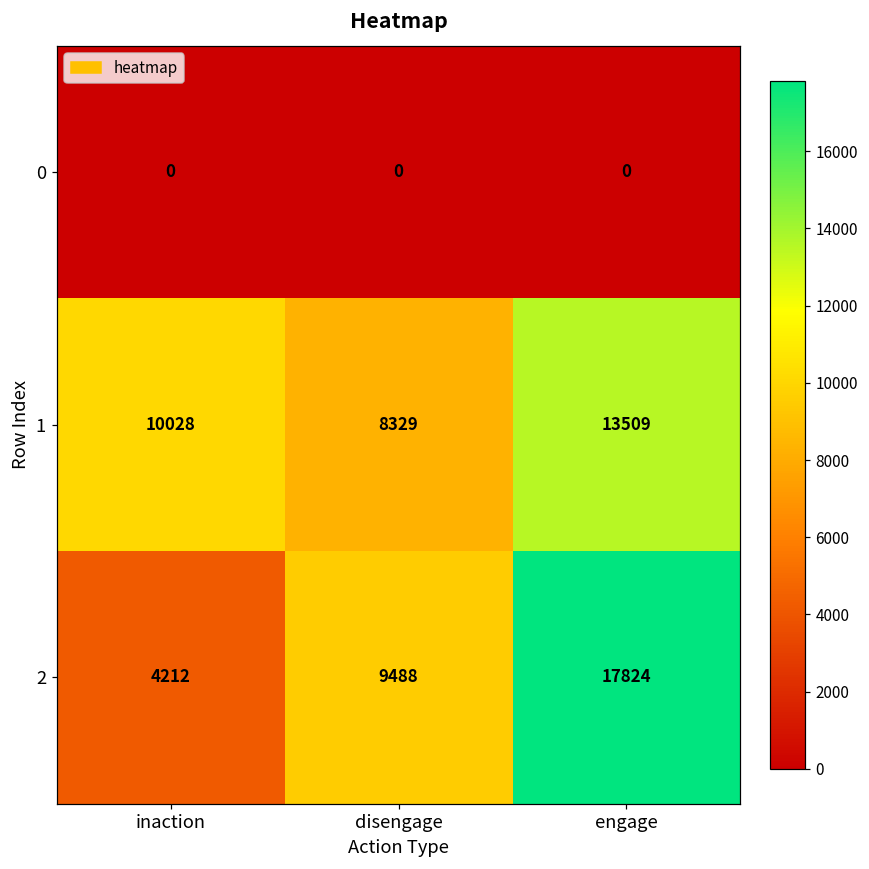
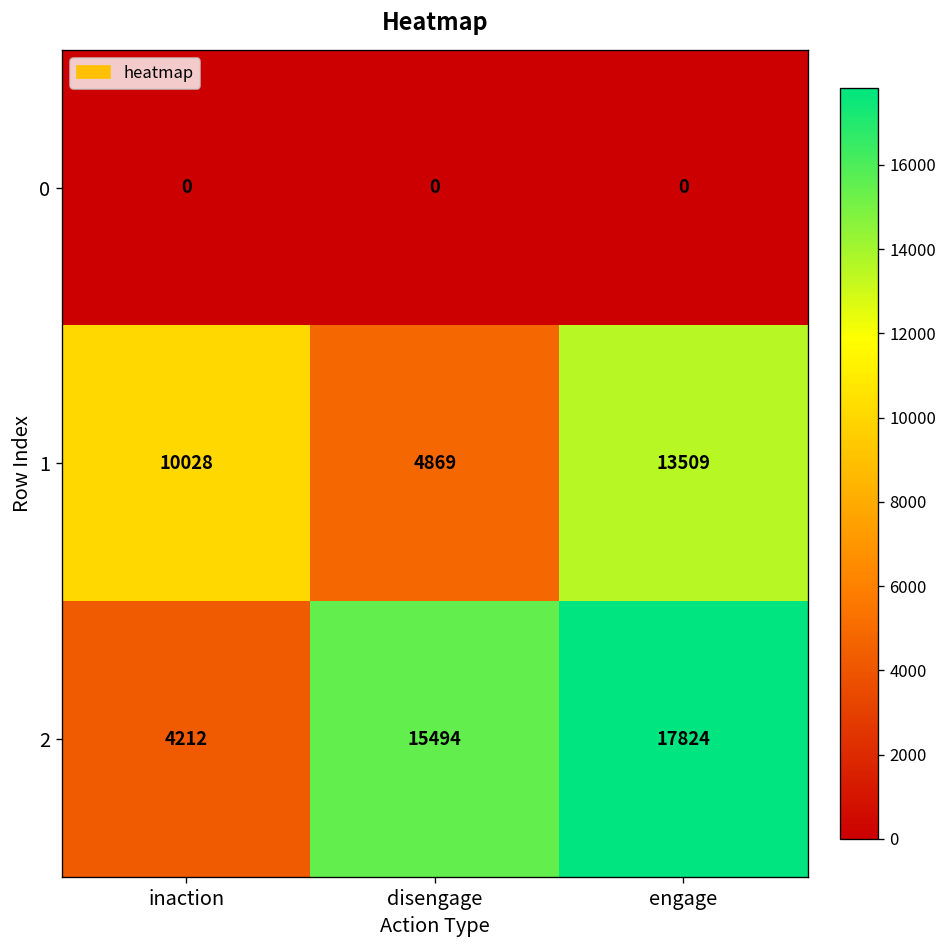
1, disengage: 8329 -> 4869
2, disengage: 9488 -> 15494
